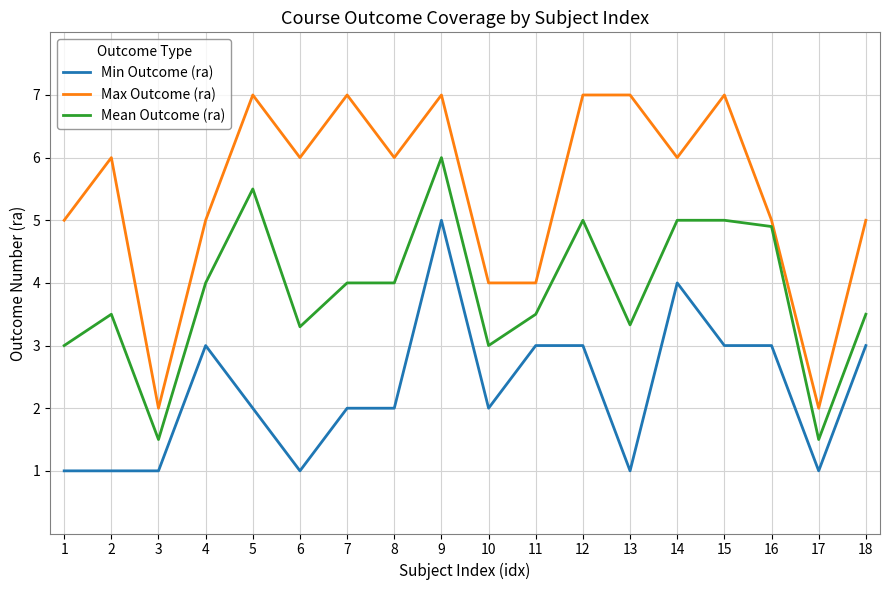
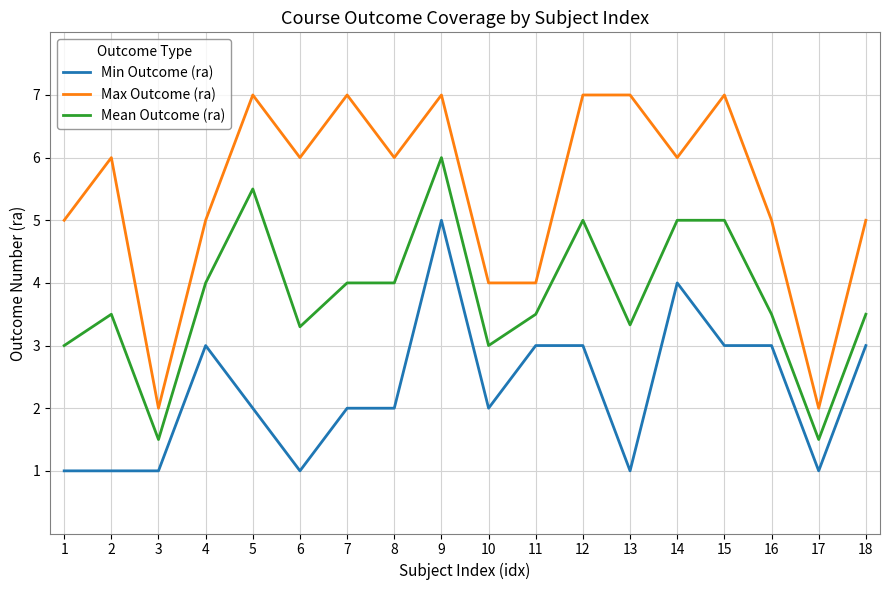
Mean Outcome (ra), 16: 4.9 -> 3.5
